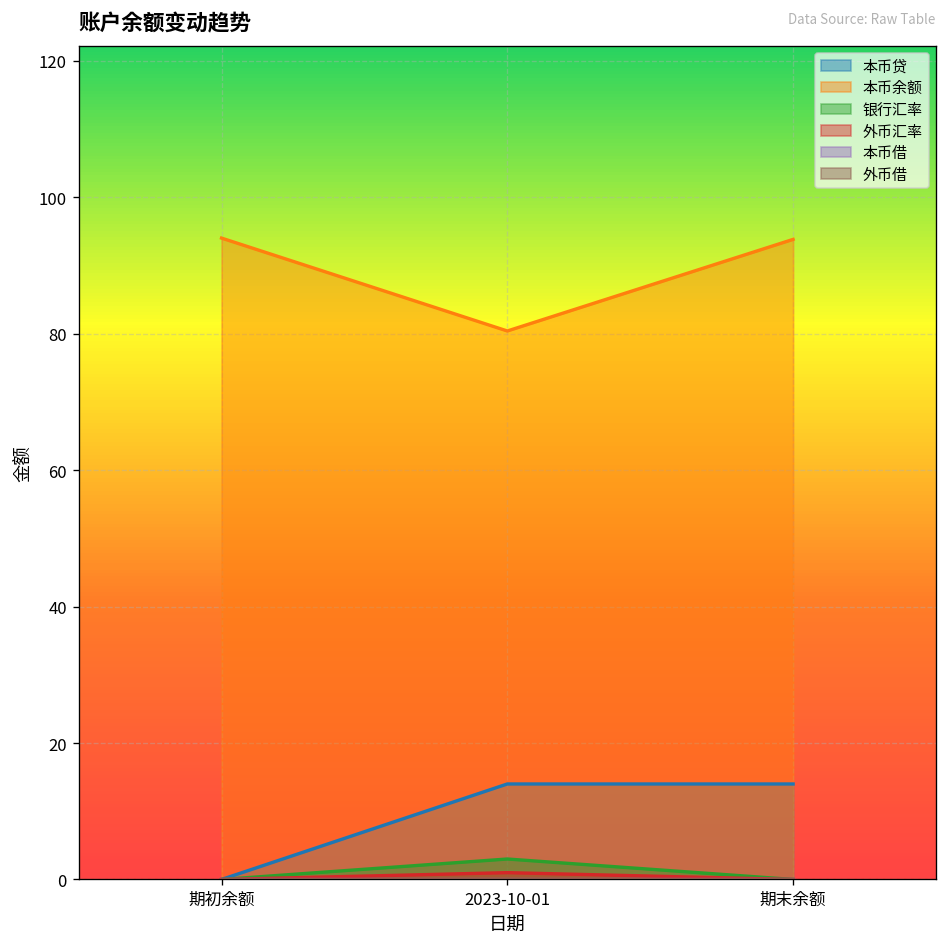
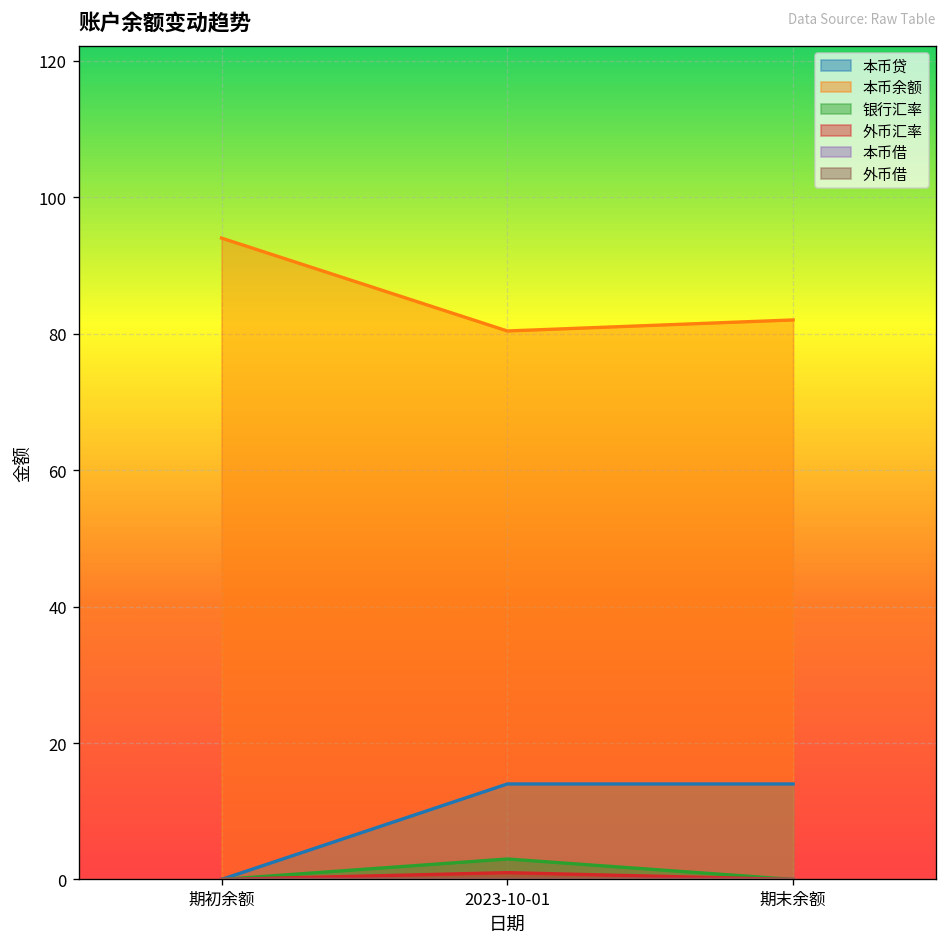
本币余额, 期末余额: 94 -> 82
